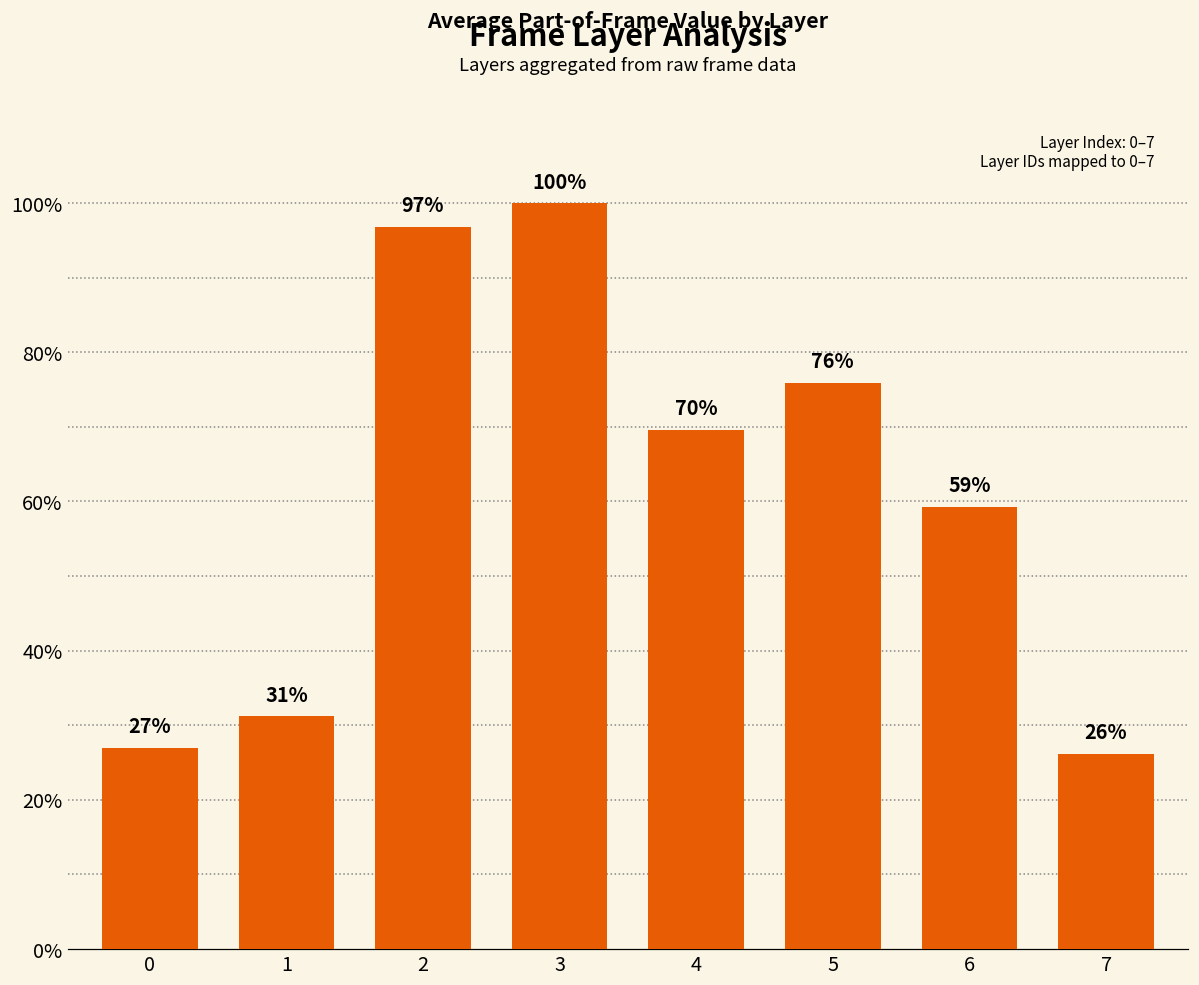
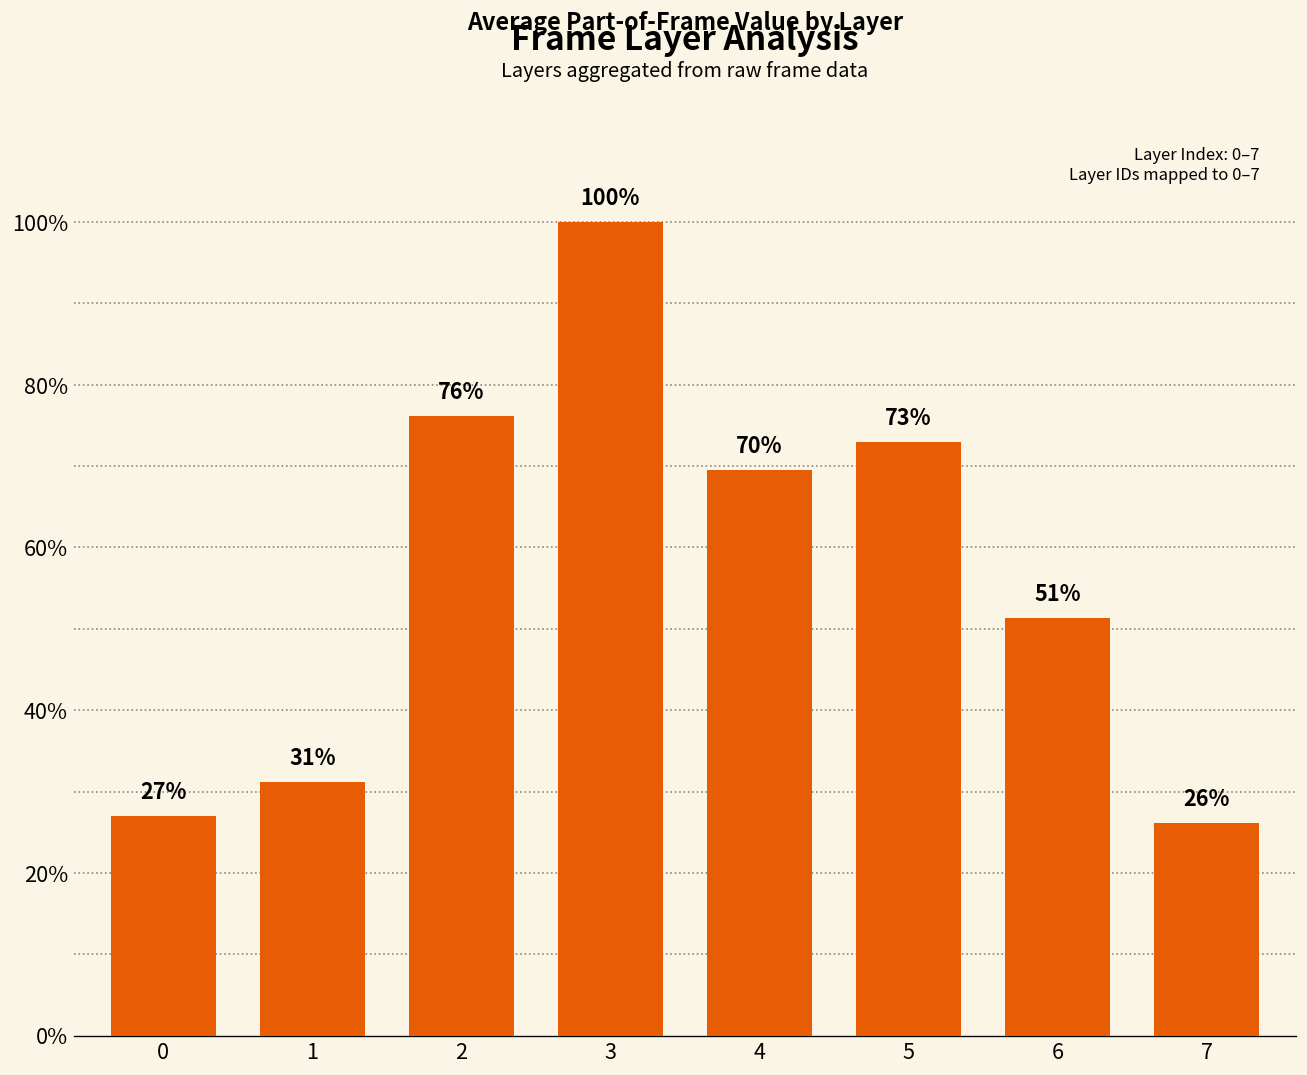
2: 97% -> 76%
5: 76% -> 73%
6: 59% -> 51%
